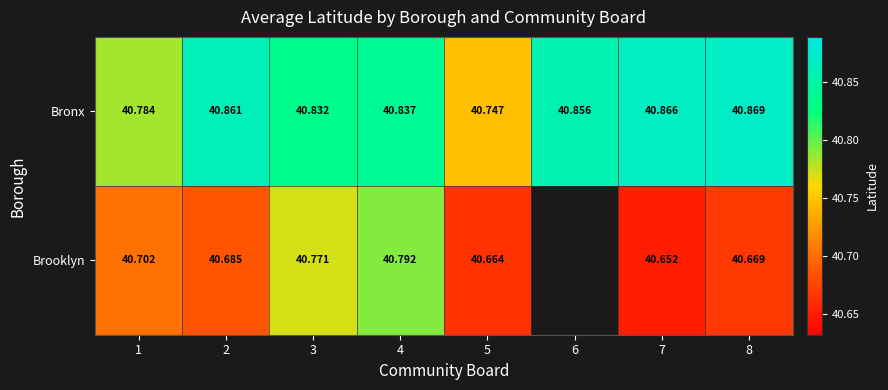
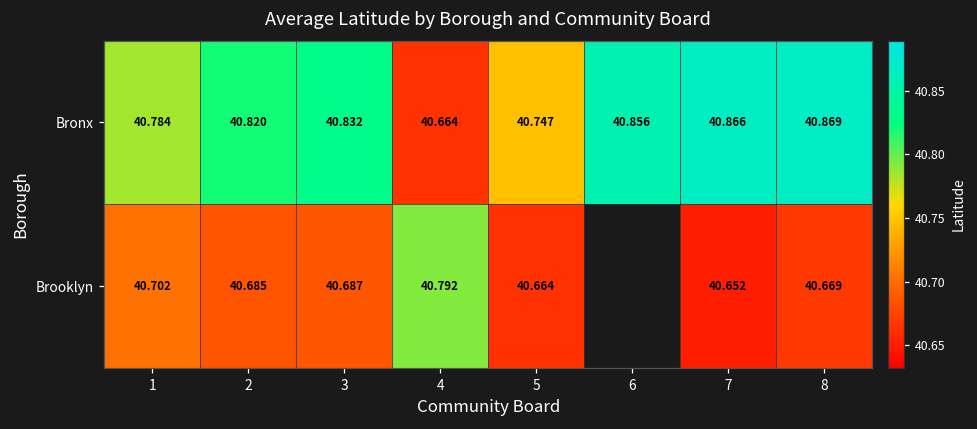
Bronx, 2: 40.861 -> 40.820
Bronx, 4: 40.837 -> 40.664
Brooklyn, 3: 40.771 -> 40.687
